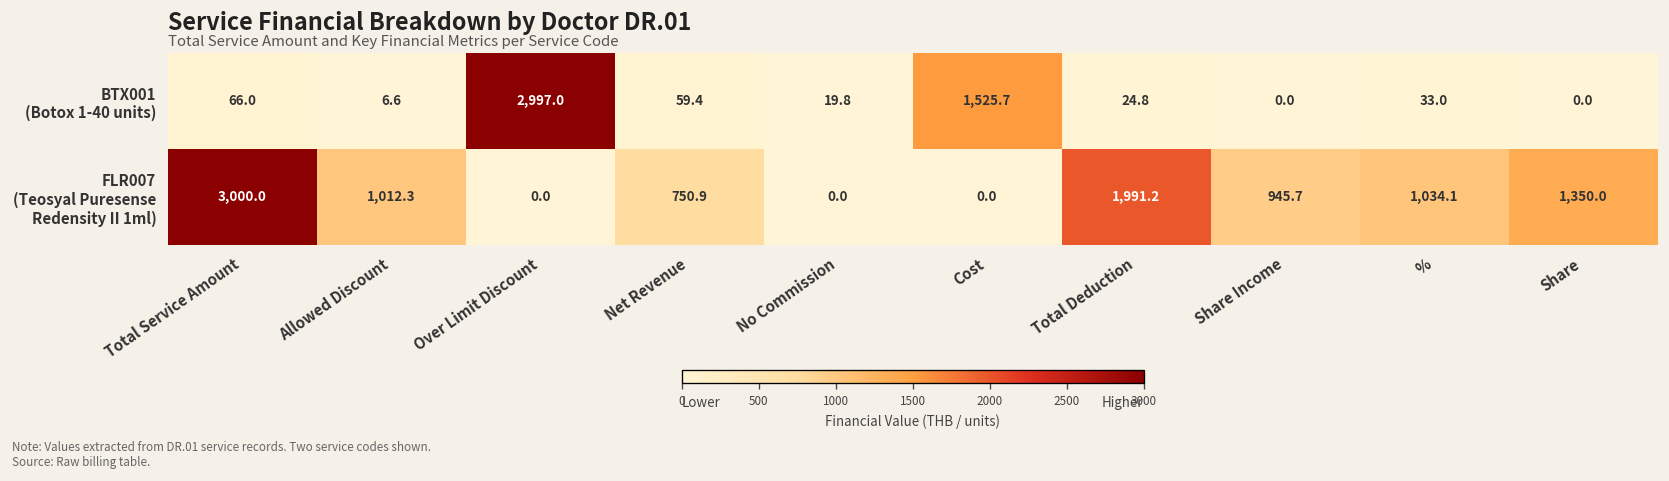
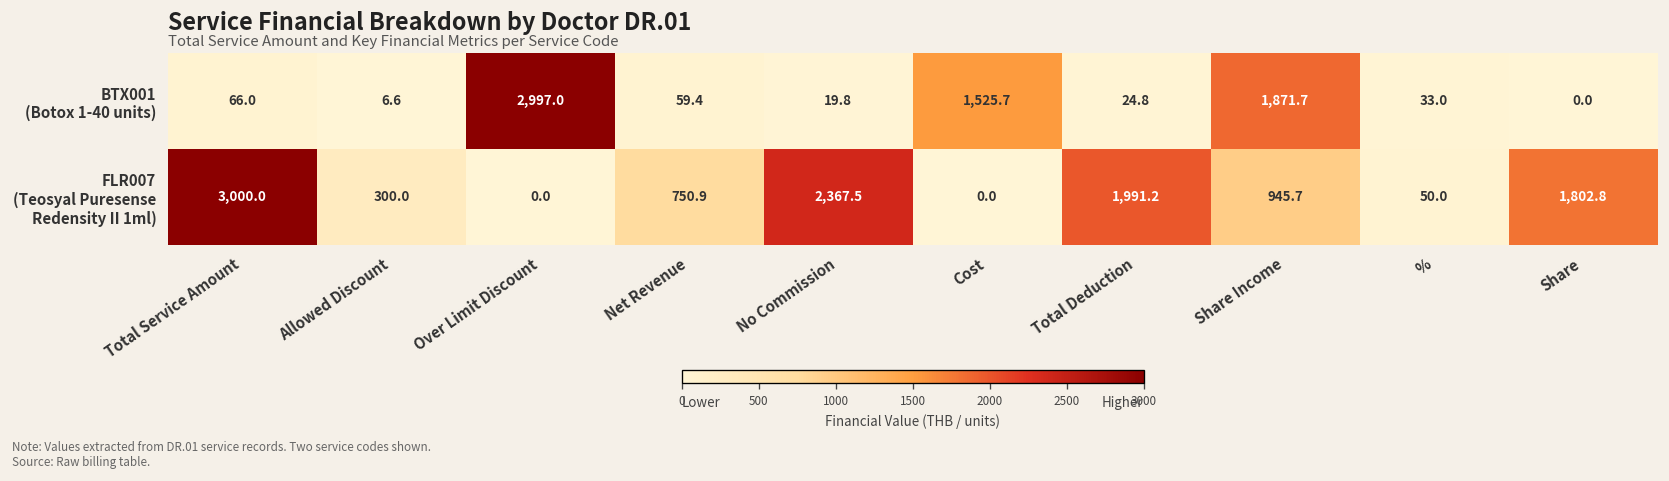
BTX001 (Botox 1-40 units), Share Income: 0.0 -> 1,871.7
FLR007 (Teosyal Puresense Redensity II 1ml), Allowed Discount: 1,012.3 -> 300.0
FLR007 (Teosyal Puresense Redensity II 1ml), No Commission: 0.0 -> 2,367.5
FLR007 (Teosyal Puresense Redensity II 1ml), %: 1,034.1 -> 50.0
FLR007 (Teosyal Puresense Redensity II 1ml), Share: 1,350.0 -> 1,802.8
